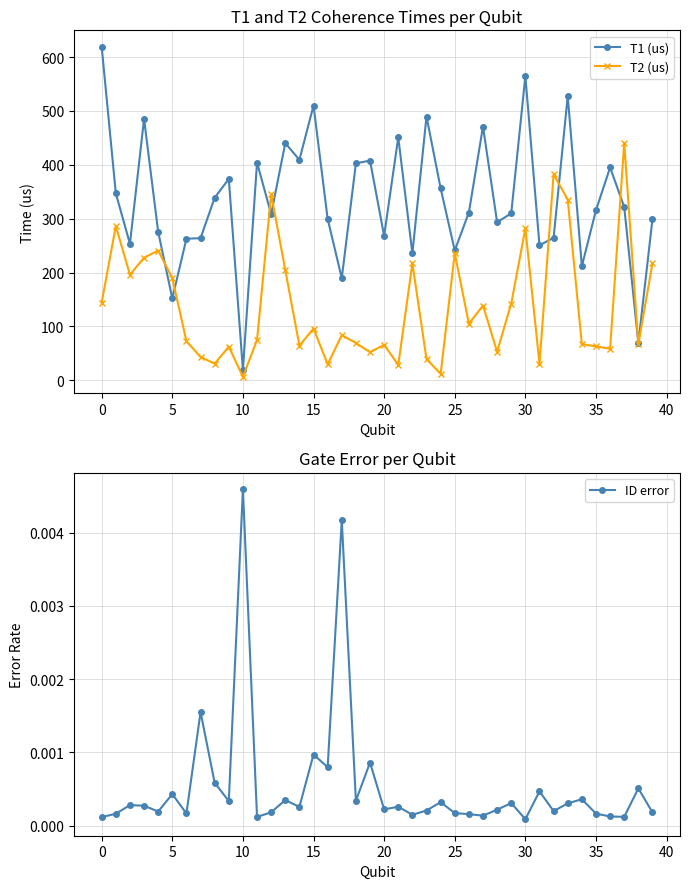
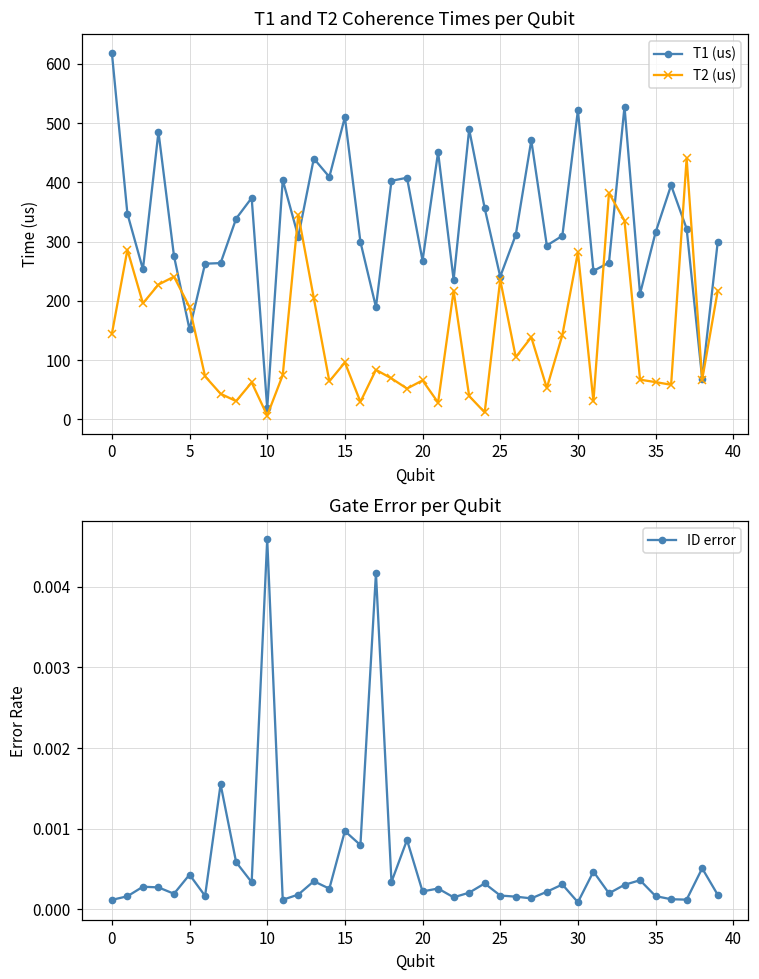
T1 and T2 Coherence Times per Qubit, T1 (us), 30: 560 -> 520
